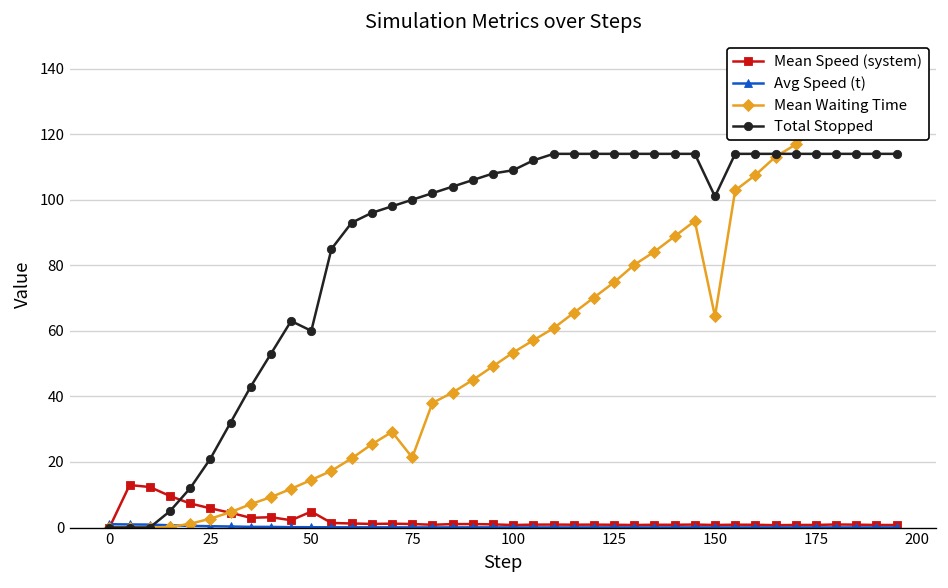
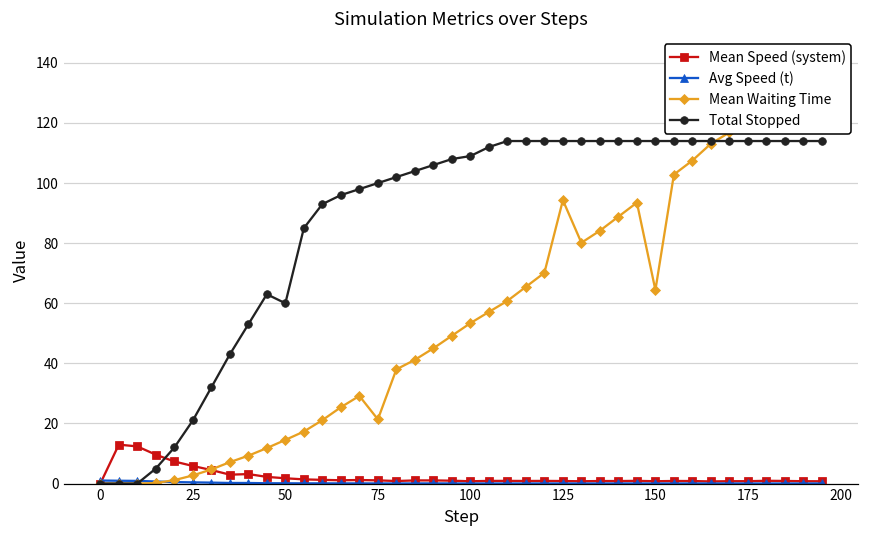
Mean Speed (system), 50: 5 -> 2
Mean Waiting Time, 125: 75 -> 94
Total Stopped, 150: 101 -> 114
